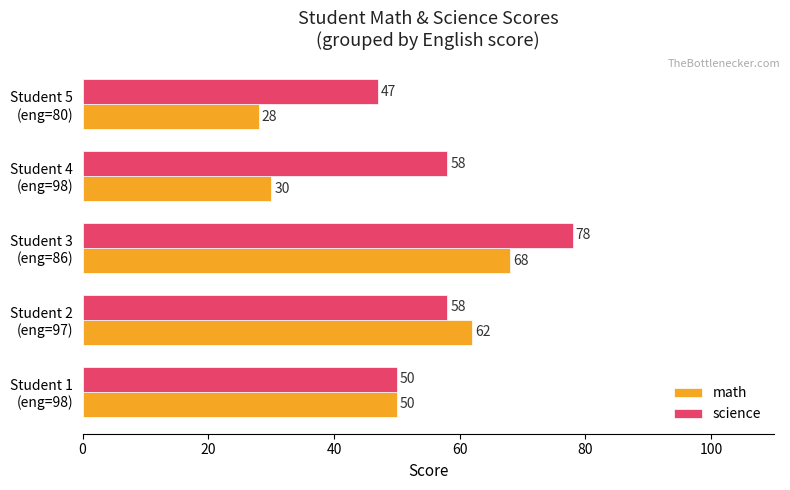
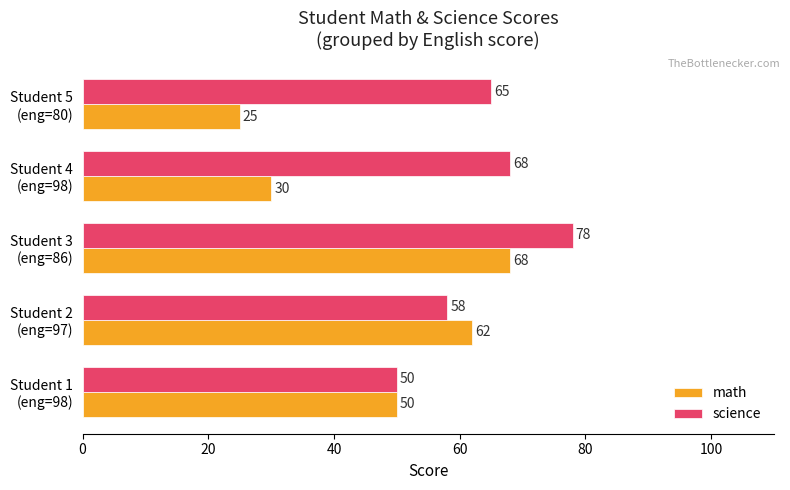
science, Student 5 (eng=80): 47 -> 65
math, Student 5 (eng=80): 28 -> 25
science, Student 4 (eng=98): 58 -> 68
